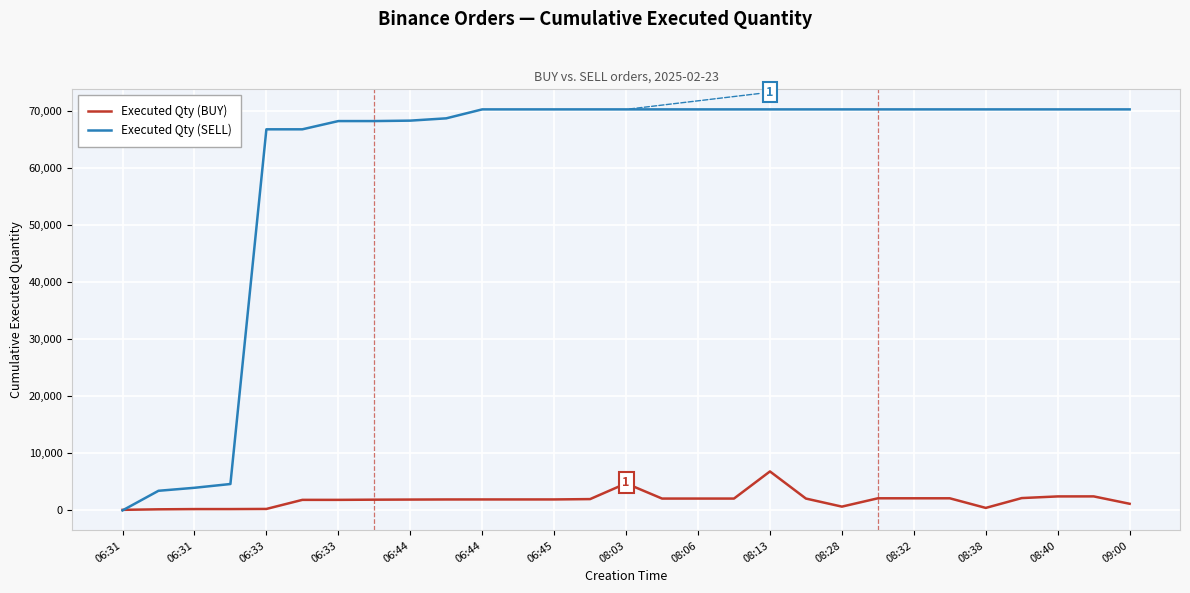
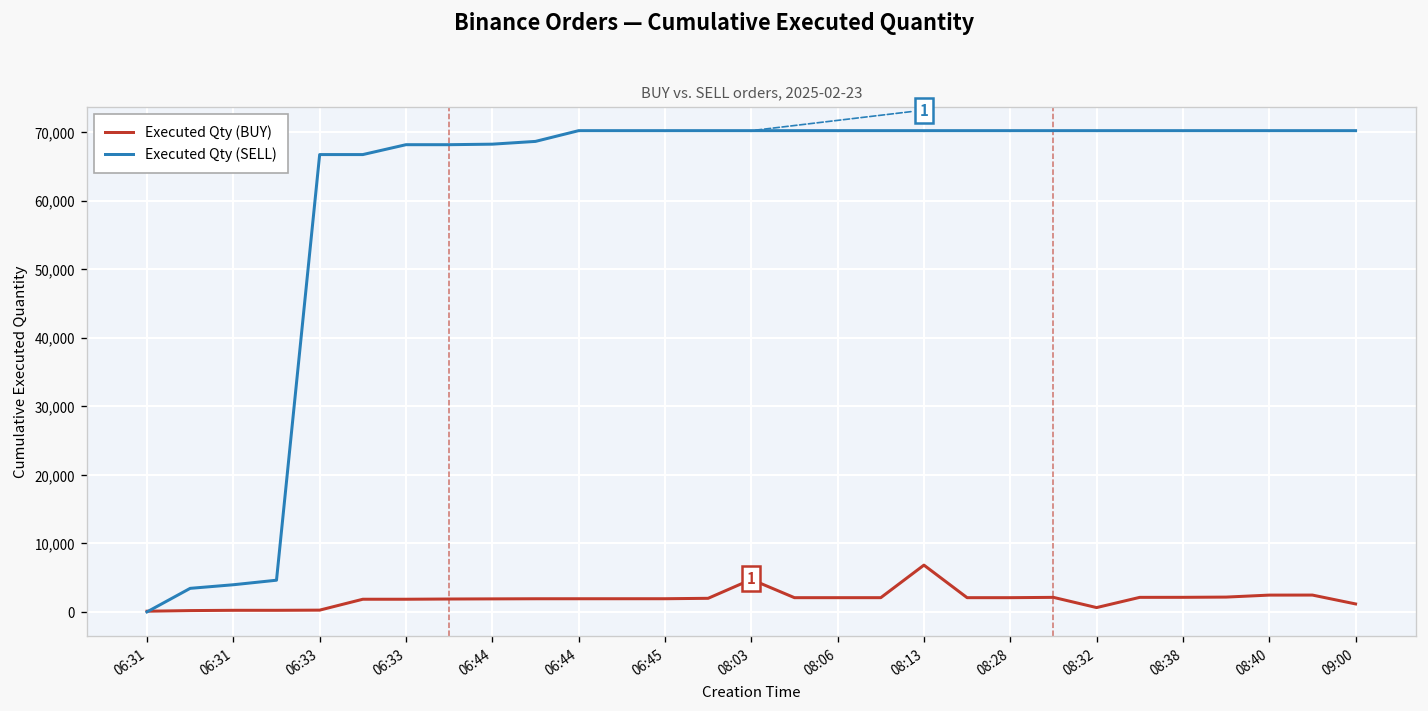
Executed Qty (BUY), 08:28: 1,000 -> 2,000
Executed Qty (BUY), 08:32: 2,000 -> 1,000
Executed Qty (BUY), 08:38: 0 -> 2,000
